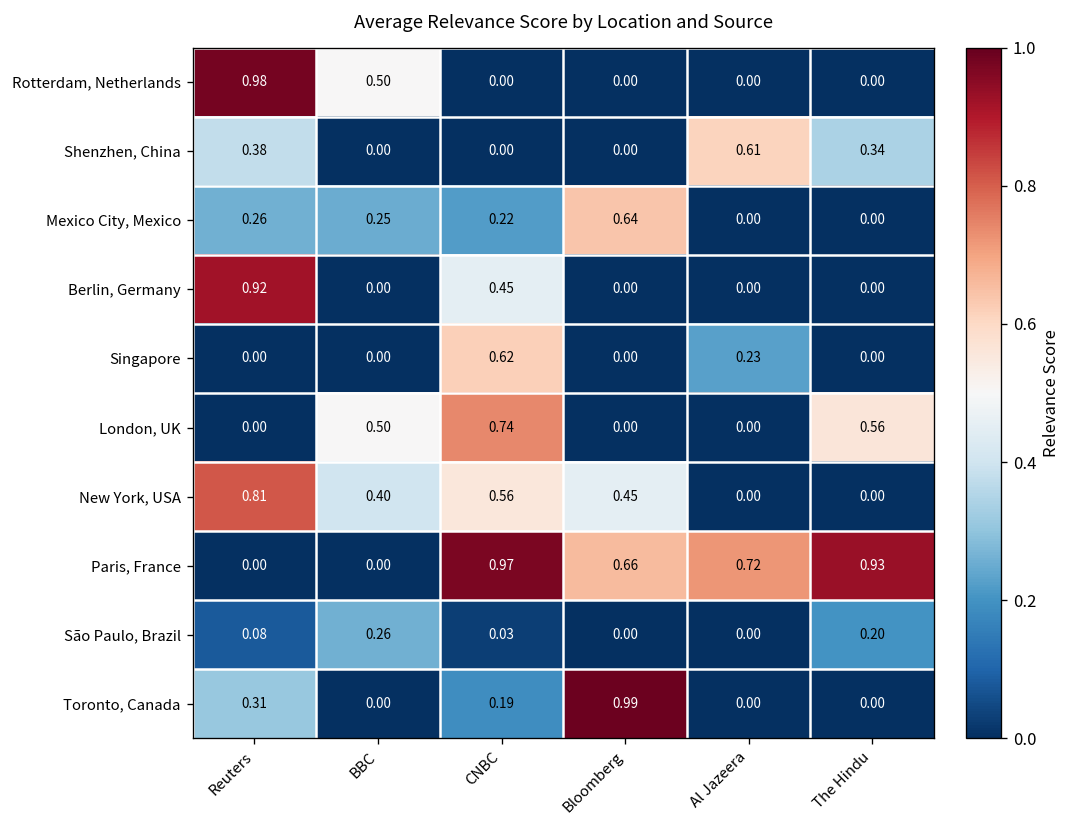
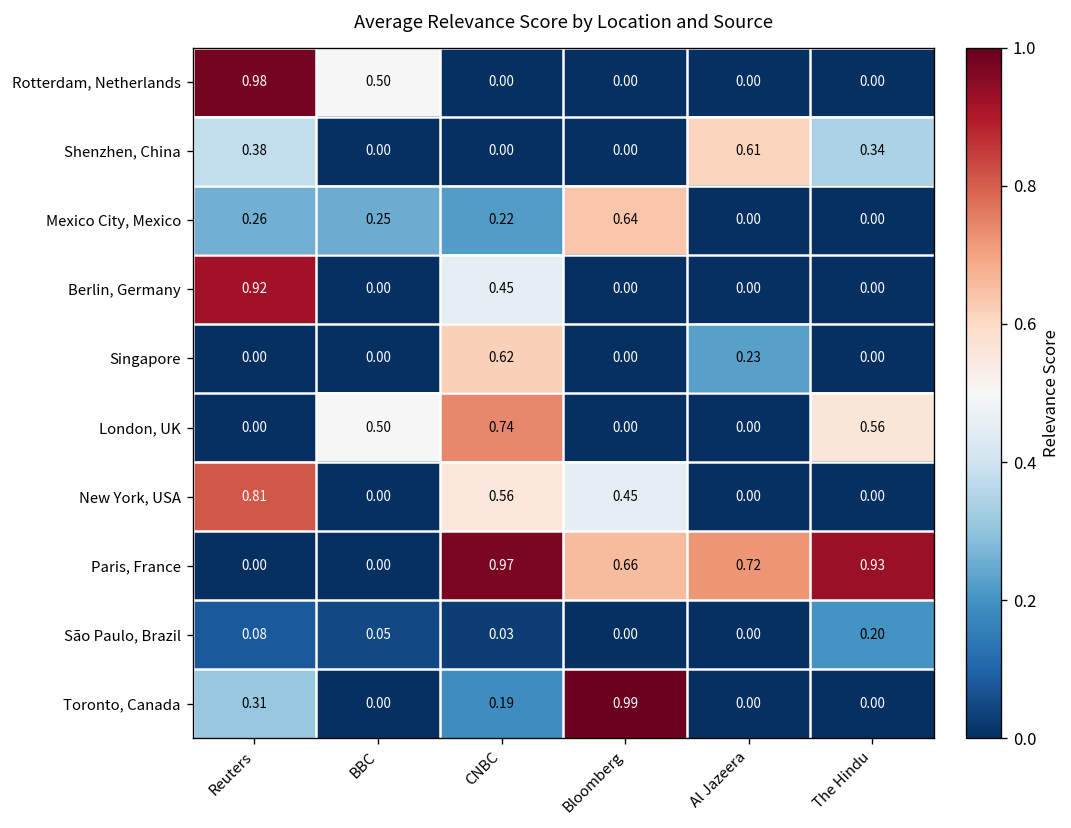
New York, USA, BBC: 0.40 -> 0.00
São Paulo, Brazil, BBC: 0.26 -> 0.05
